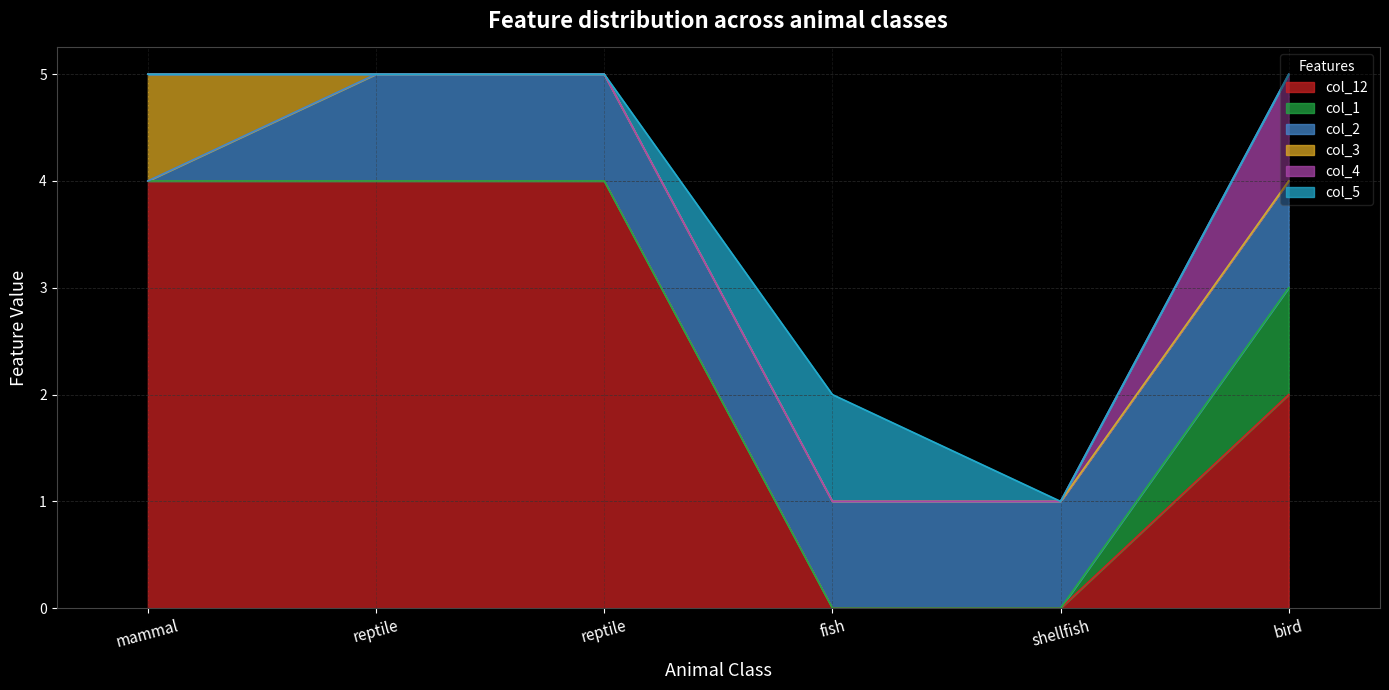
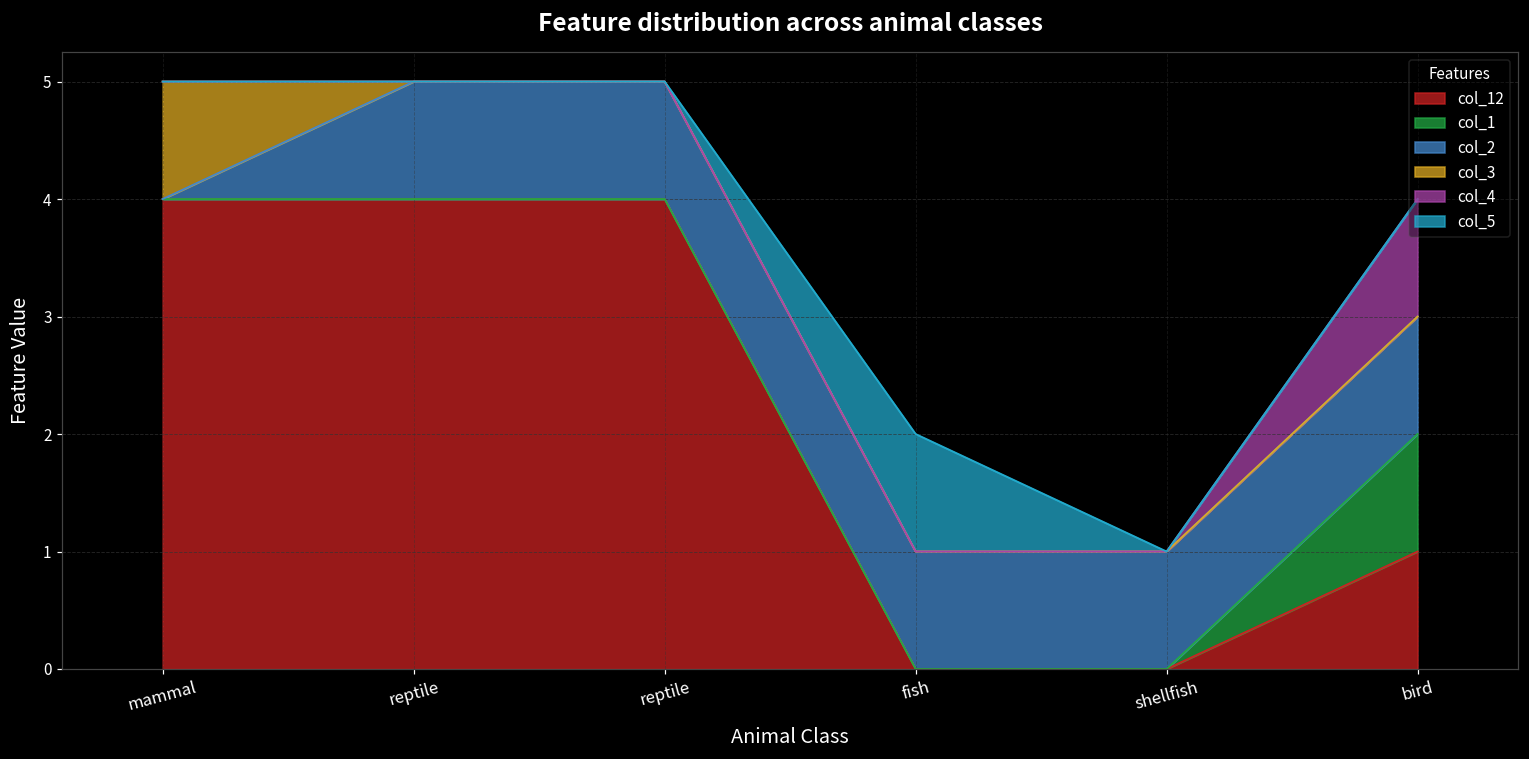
col_12, bird: 2 -> 1
